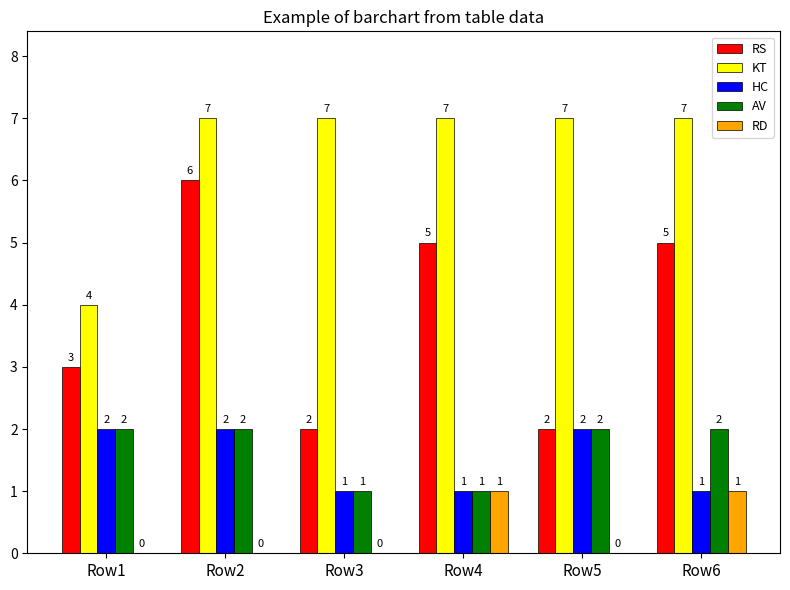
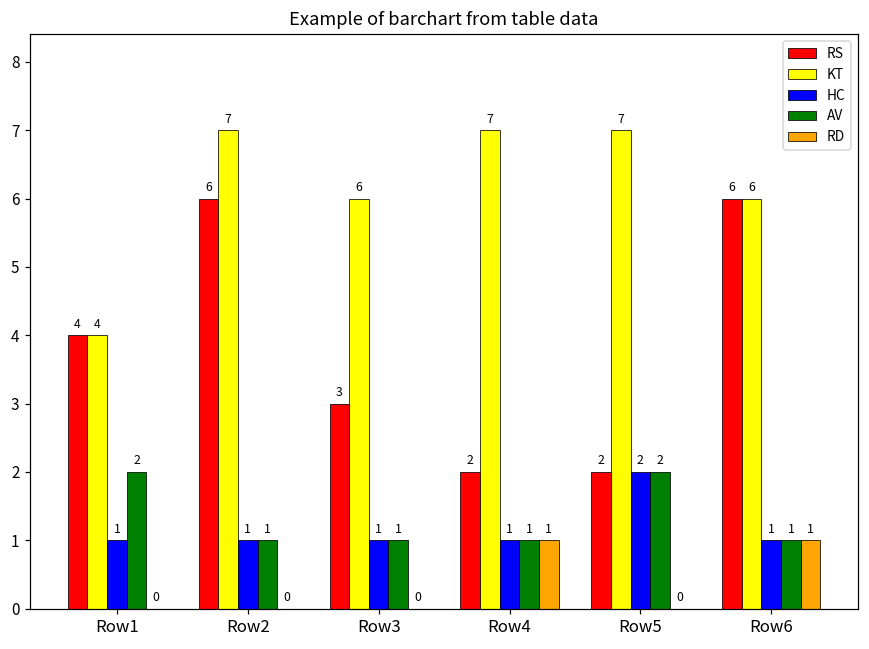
RS, Row1: 3 -> 4
HC, Row1: 2 -> 1
HC, Row2: 2 -> 1
AV, Row2: 2 -> 1
RS, Row3: 2 -> 3
KT, Row3: 7 -> 6
RS, Row4: 5 -> 2
RS, Row6: 5 -> 6
KT, Row6: 7 -> 6
AV, Row6: 2 -> 1
